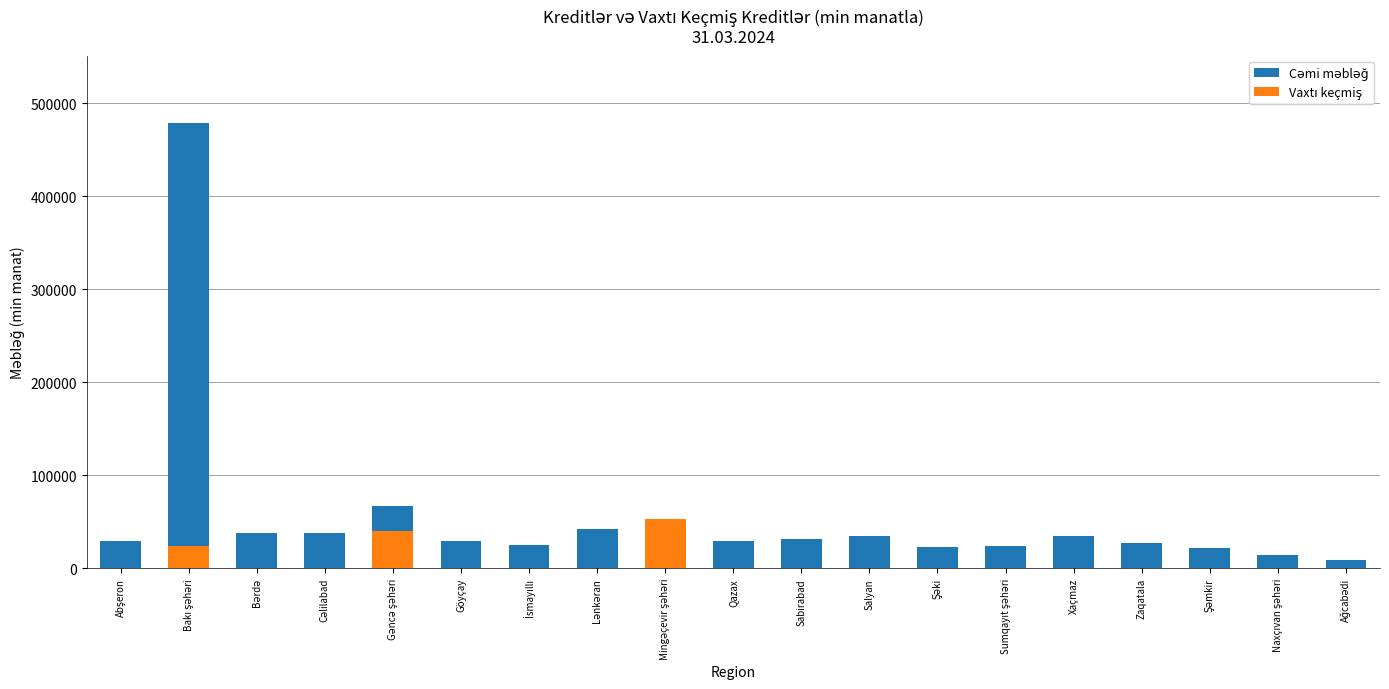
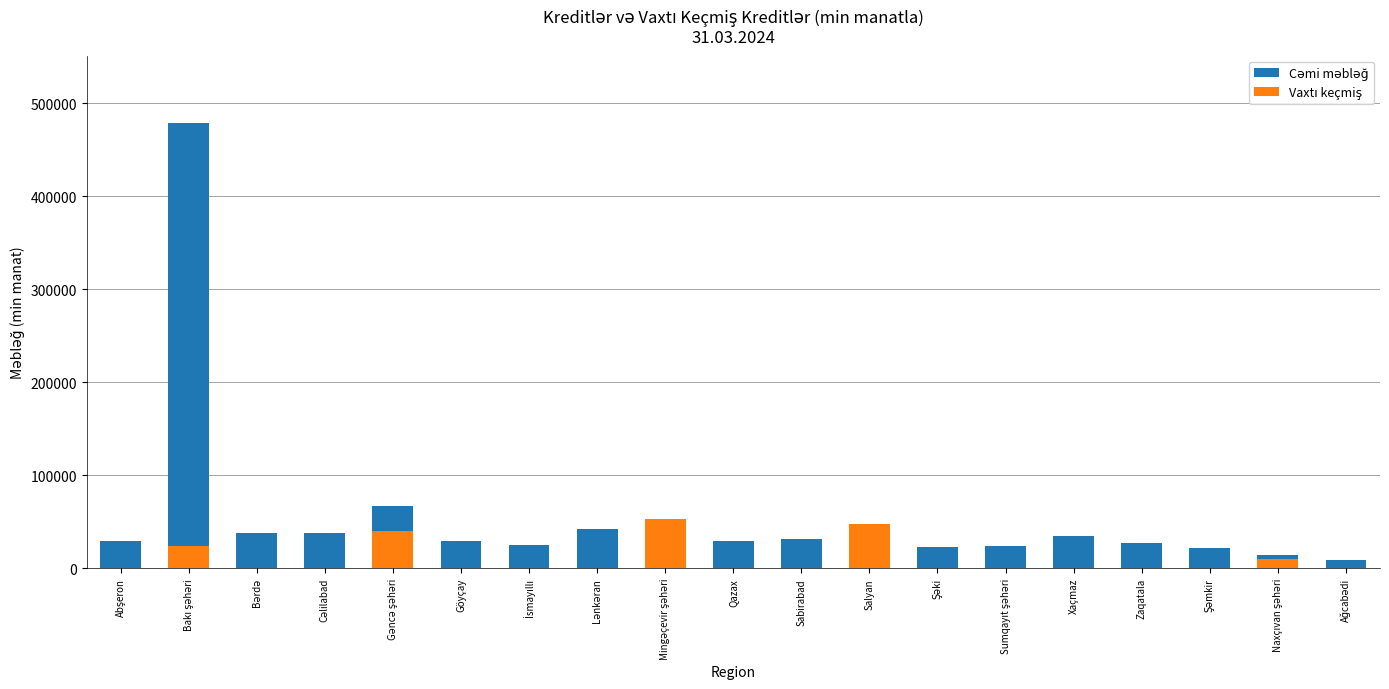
Vaxtı keçmiş, Salyan: 0 -> 50000
Vaxtı keçmiş, Naxçıvan şəhəri: 0 -> 10000
